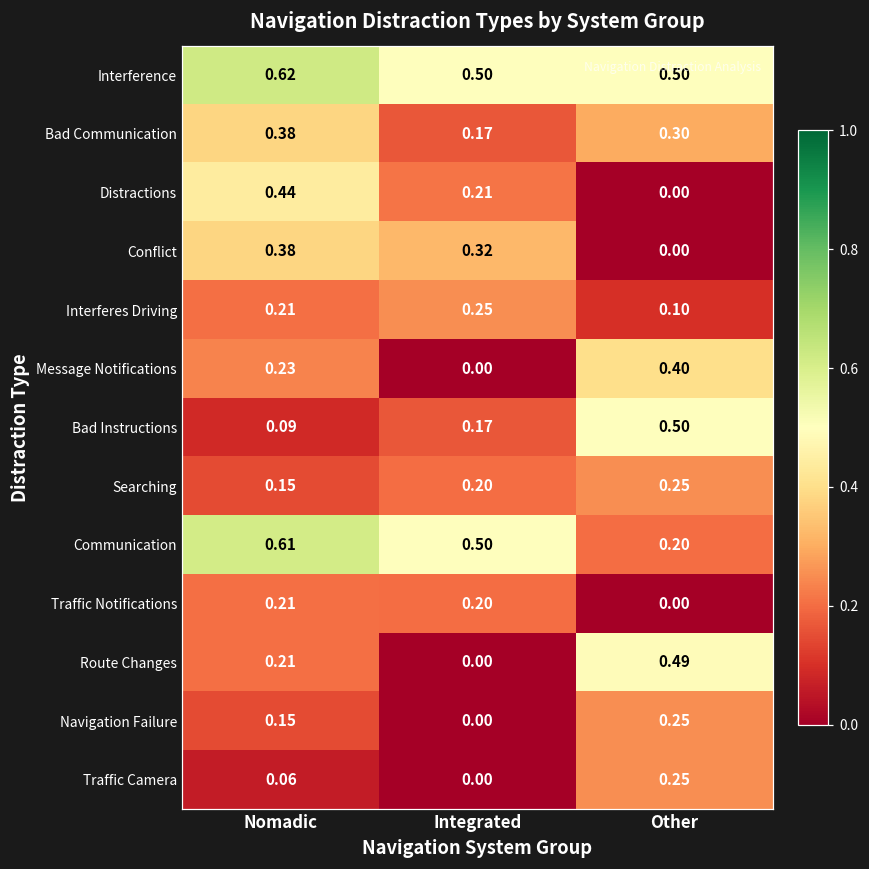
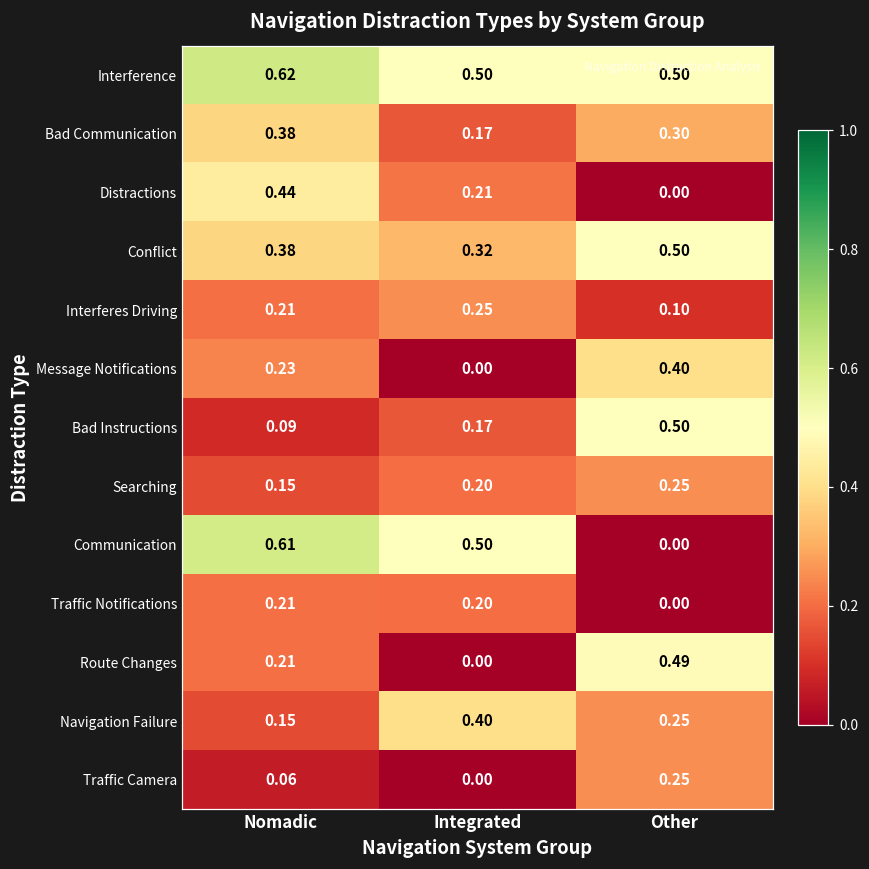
Conflict, Other: 0.00 -> 0.50
Communication, Other: 0.20 -> 0.00
Navigation Failure, Integrated: 0.00 -> 0.40
